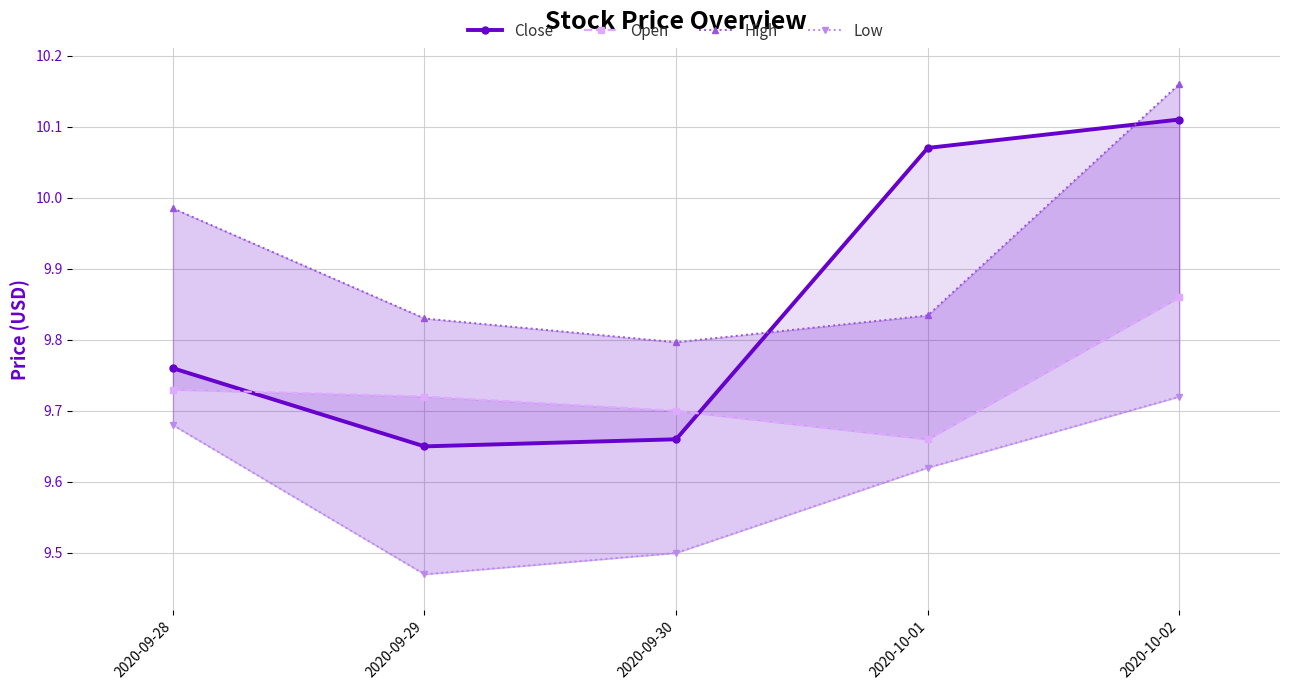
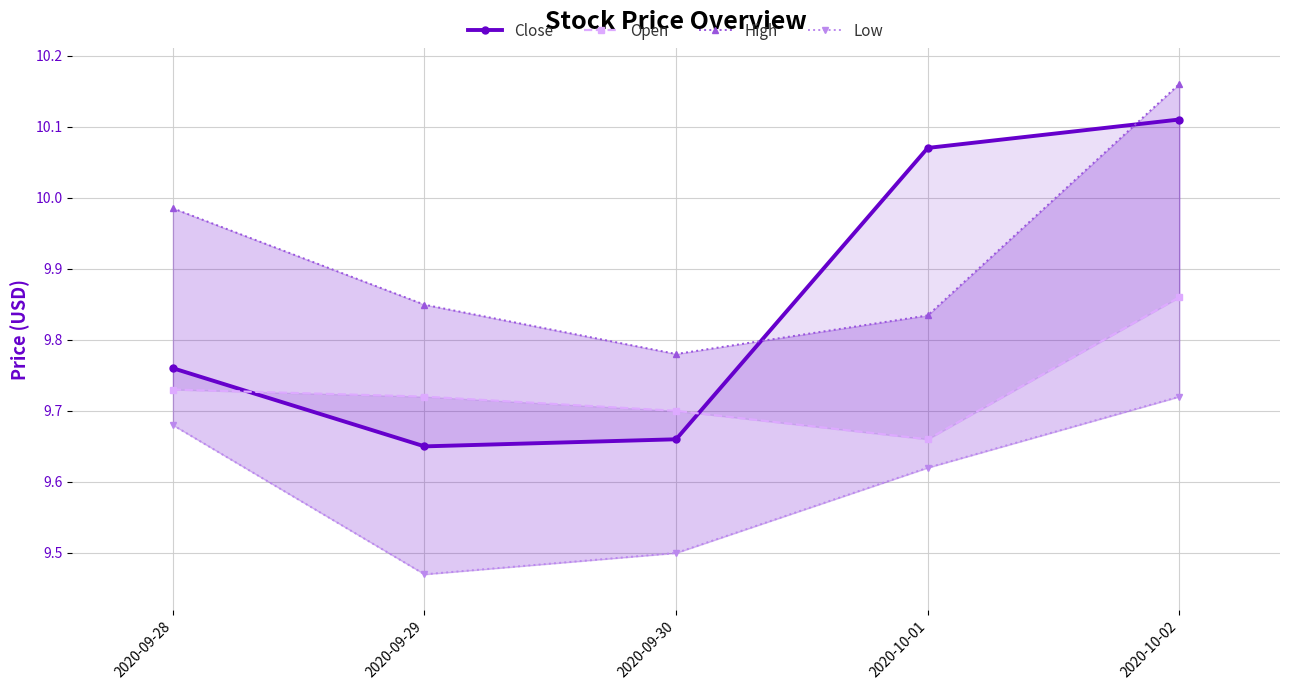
High, 2020-09-29: 9.83 -> 9.85
High, 2020-09-30: 9.80 -> 9.78
